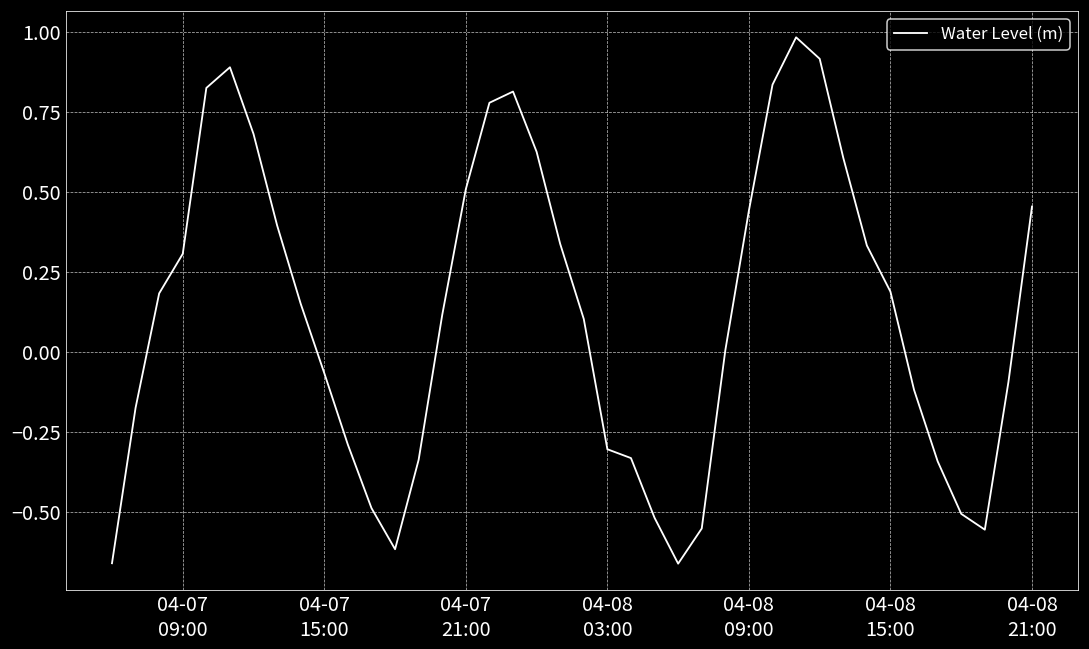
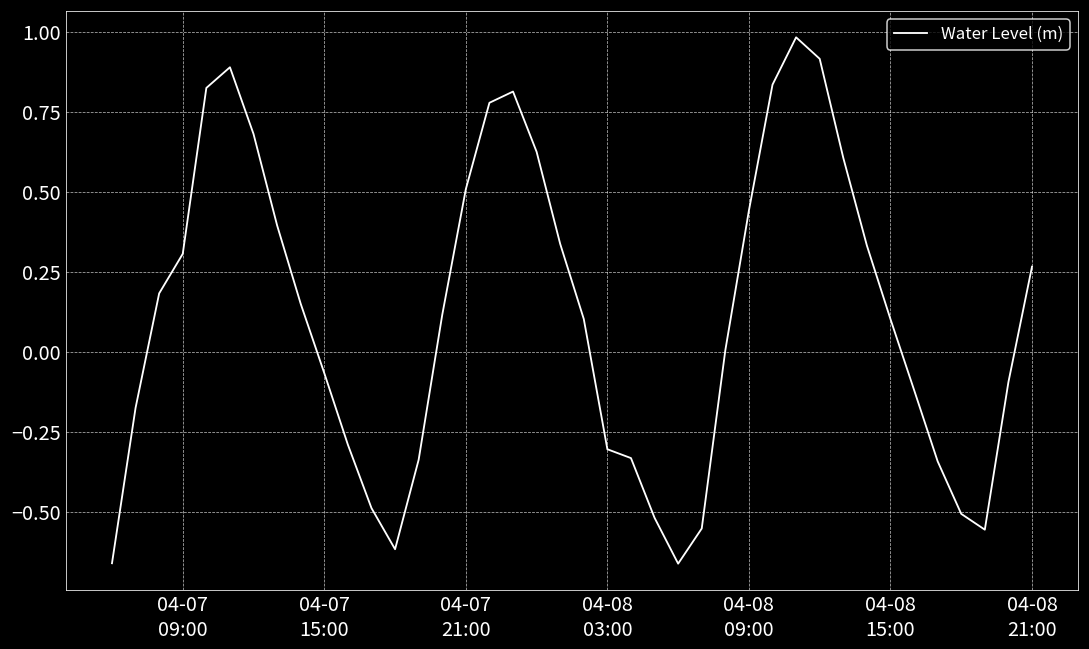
04-08 15:00: 0.19 -> 0.10
04-08 21:00: 0.45 -> 0.27
